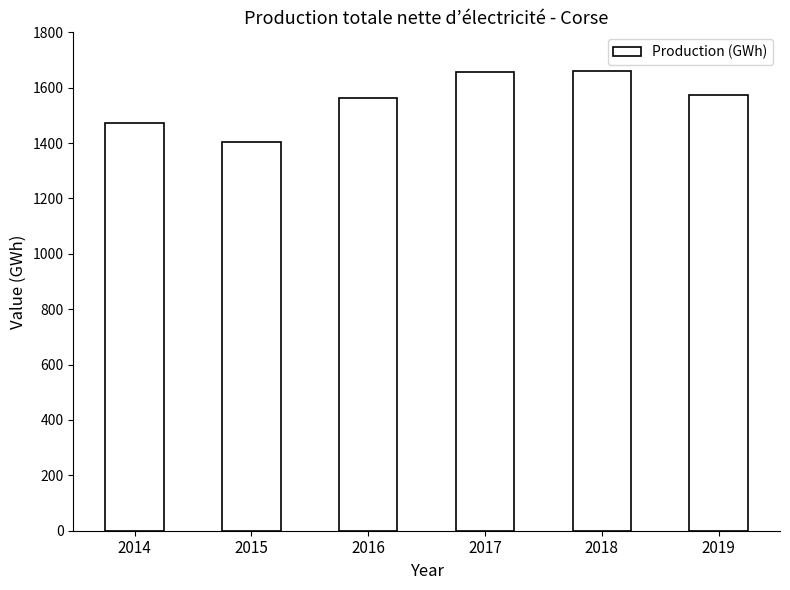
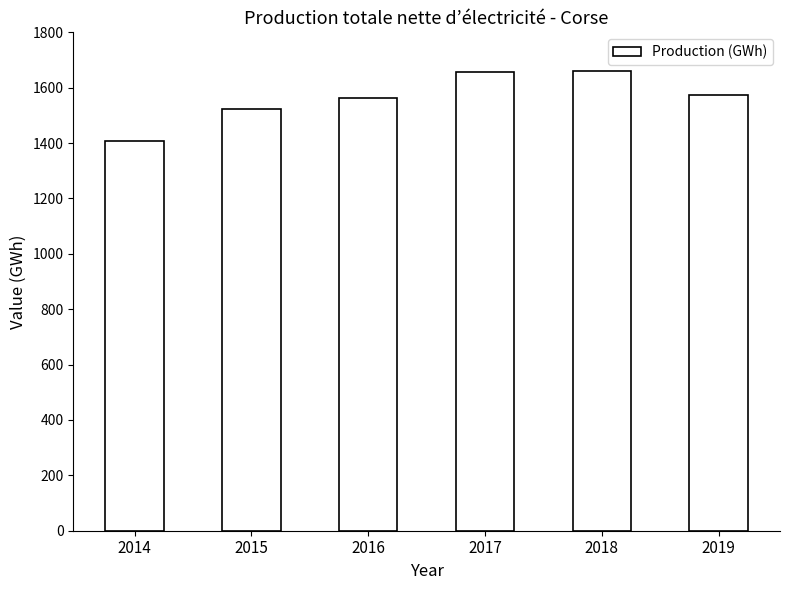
2014: 1470 -> 1410
2015: 1410 -> 1520
